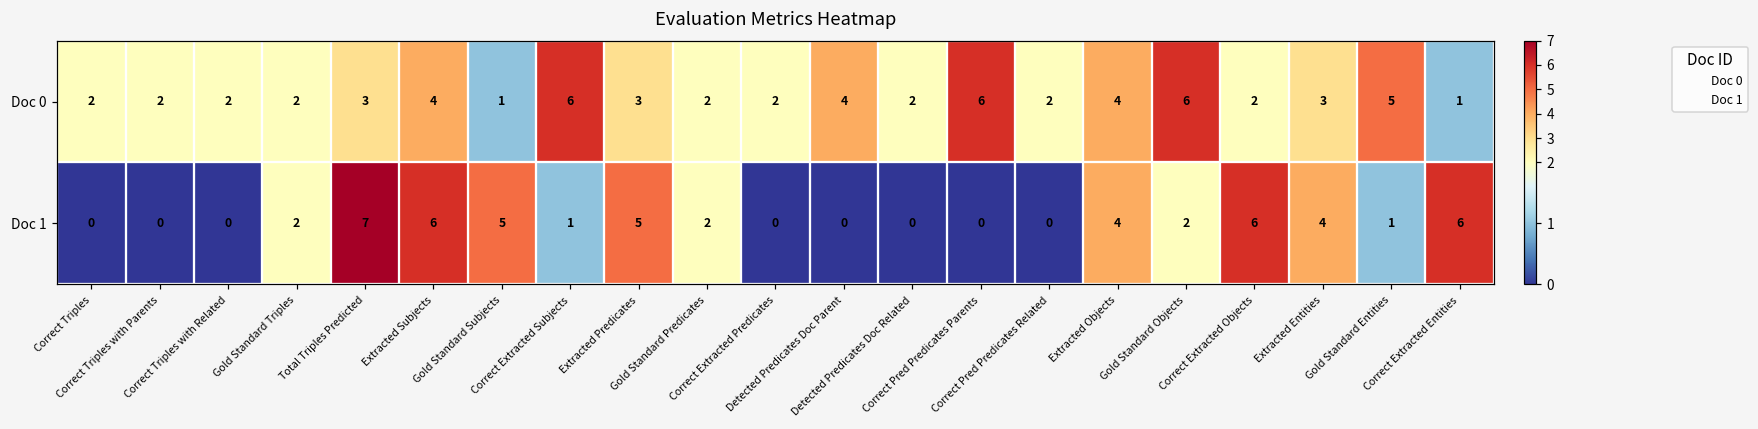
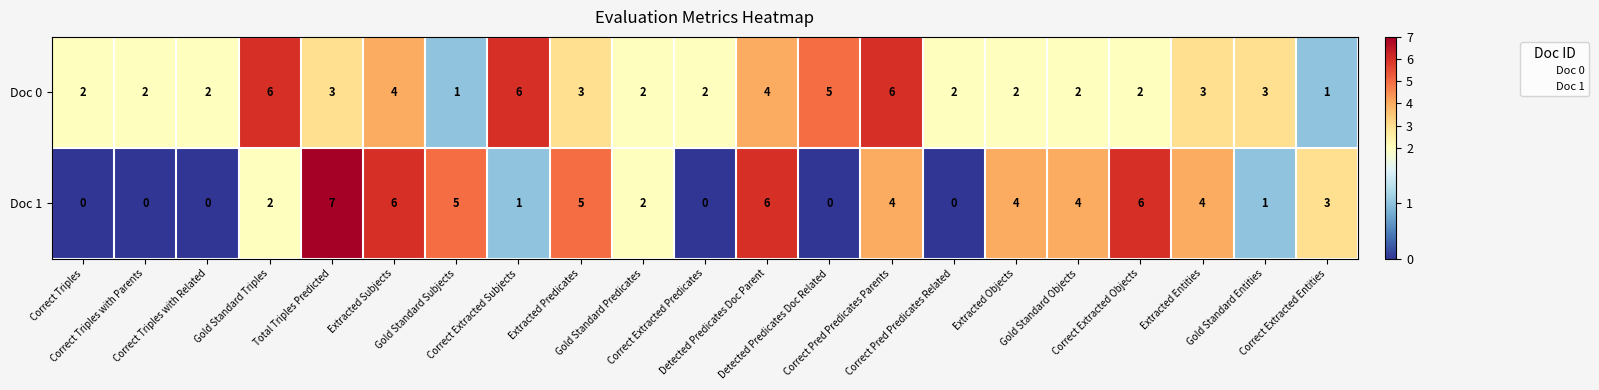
Doc 0, Gold Standard Triples: 2 -> 6
Doc 0, Detected Predicates Doc Related: 2 -> 5
Doc 0, Extracted Objects: 4 -> 2
Doc 0, Gold Standard Objects: 6 -> 2
Doc 0, Gold Standard Entities: 5 -> 3
Doc 1, Detected Predicates Doc Parent: 0 -> 6
Doc 1, Correct Pred Predicates Parents: 0 -> 4
Doc 1, Gold Standard Objects: 2 -> 4
Doc 1, Correct Extracted Entities: 6 -> 3
